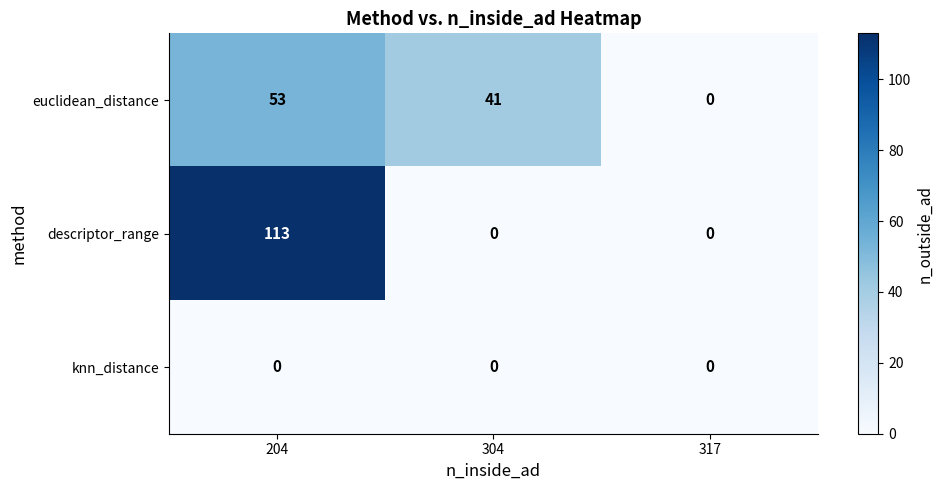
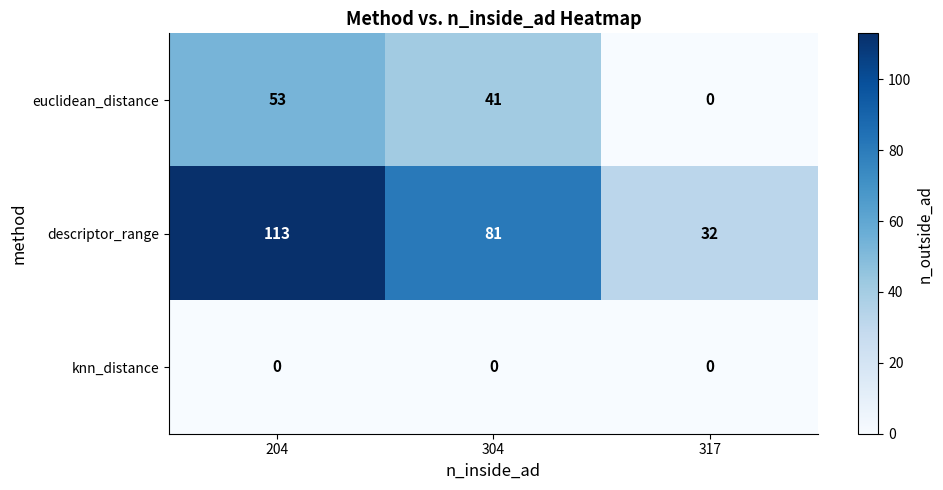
descriptor_range, 304: 0 -> 81
descriptor_range, 317: 0 -> 32
